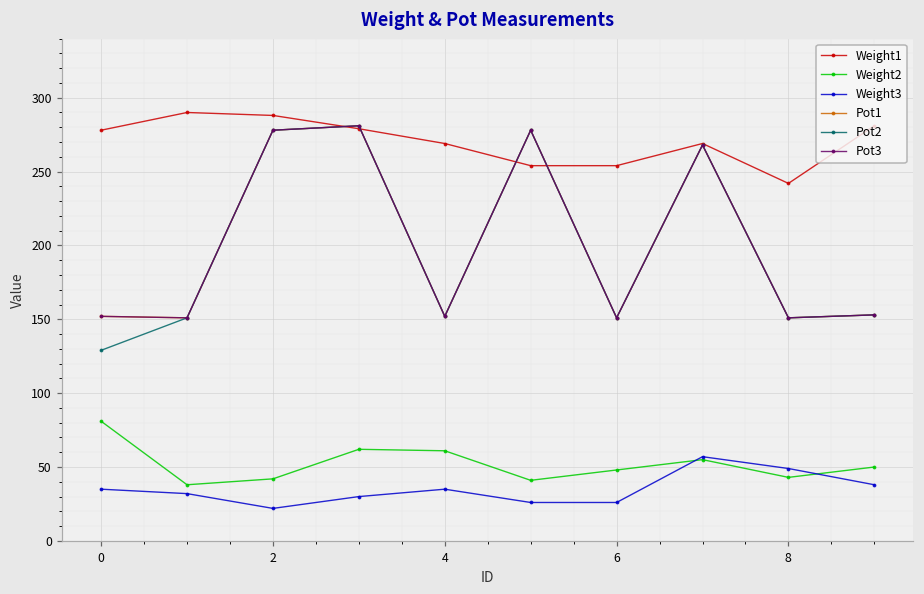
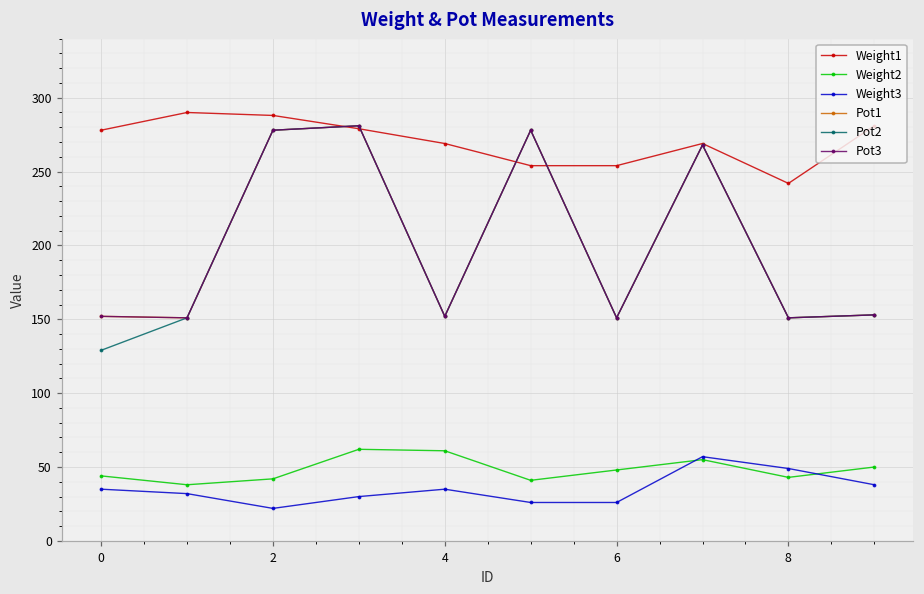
Weight2, 0: 81 -> 44
